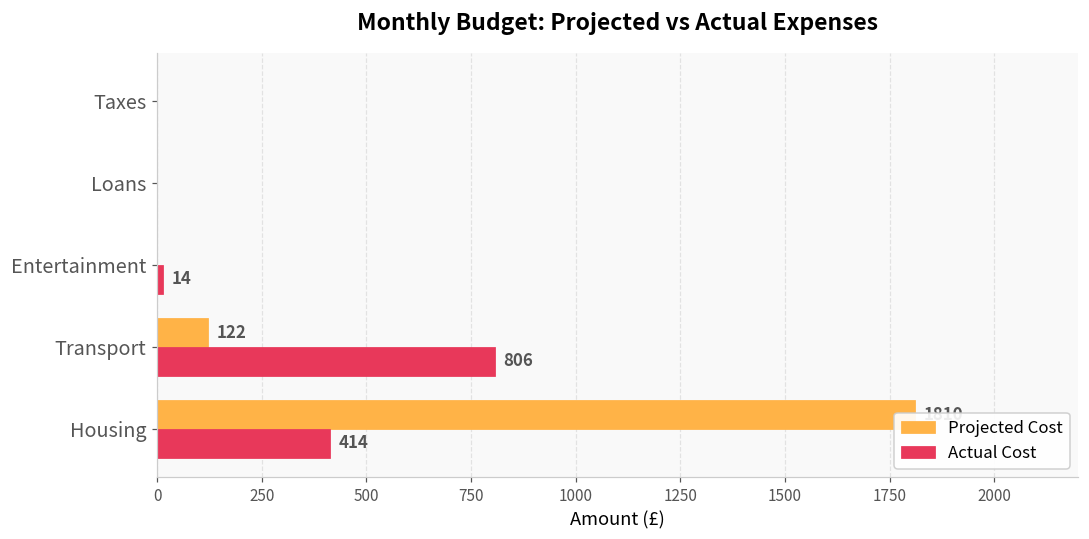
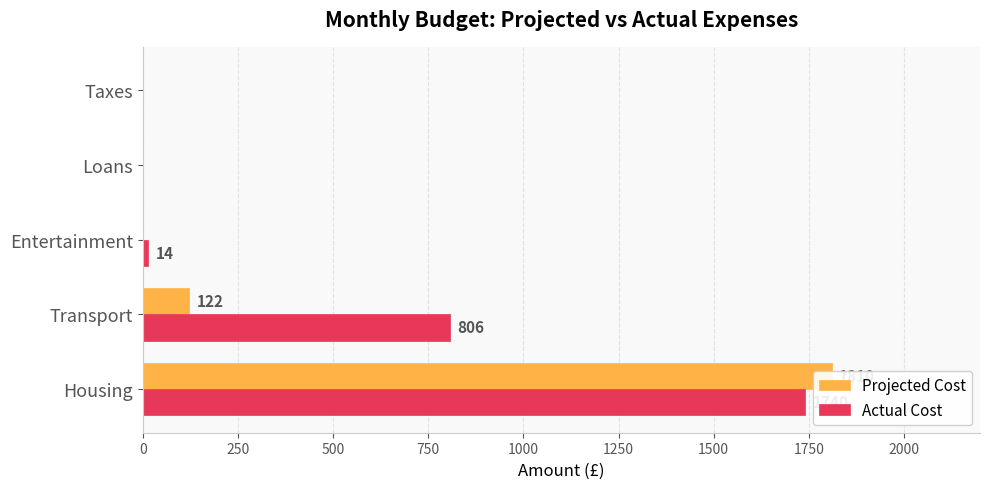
Actual Cost, Housing: 410 -> 1740
